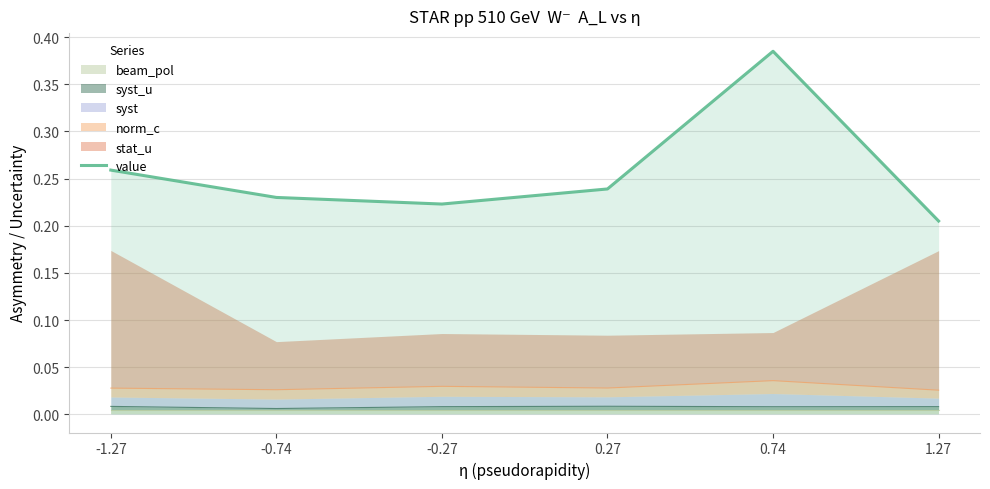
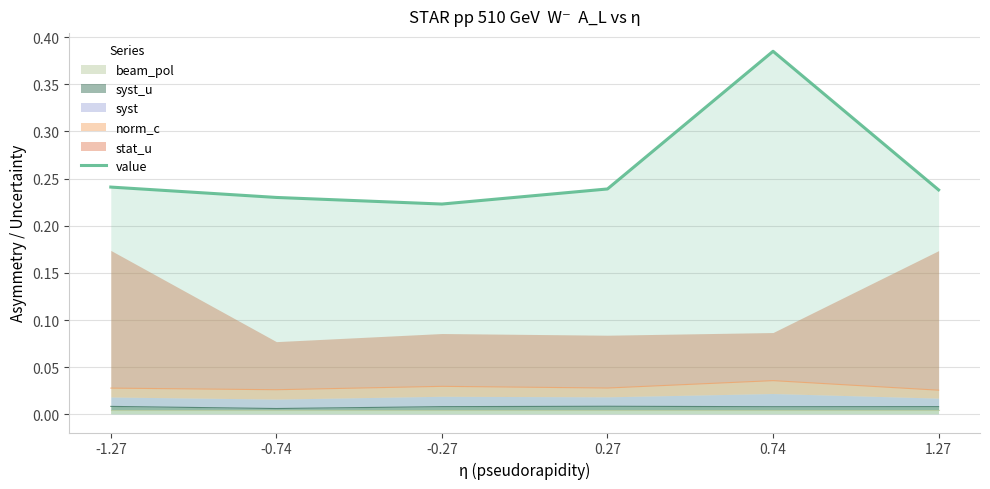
value, -1.27: 0.26 -> 0.24
value, 1.27: 0.21 -> 0.24
